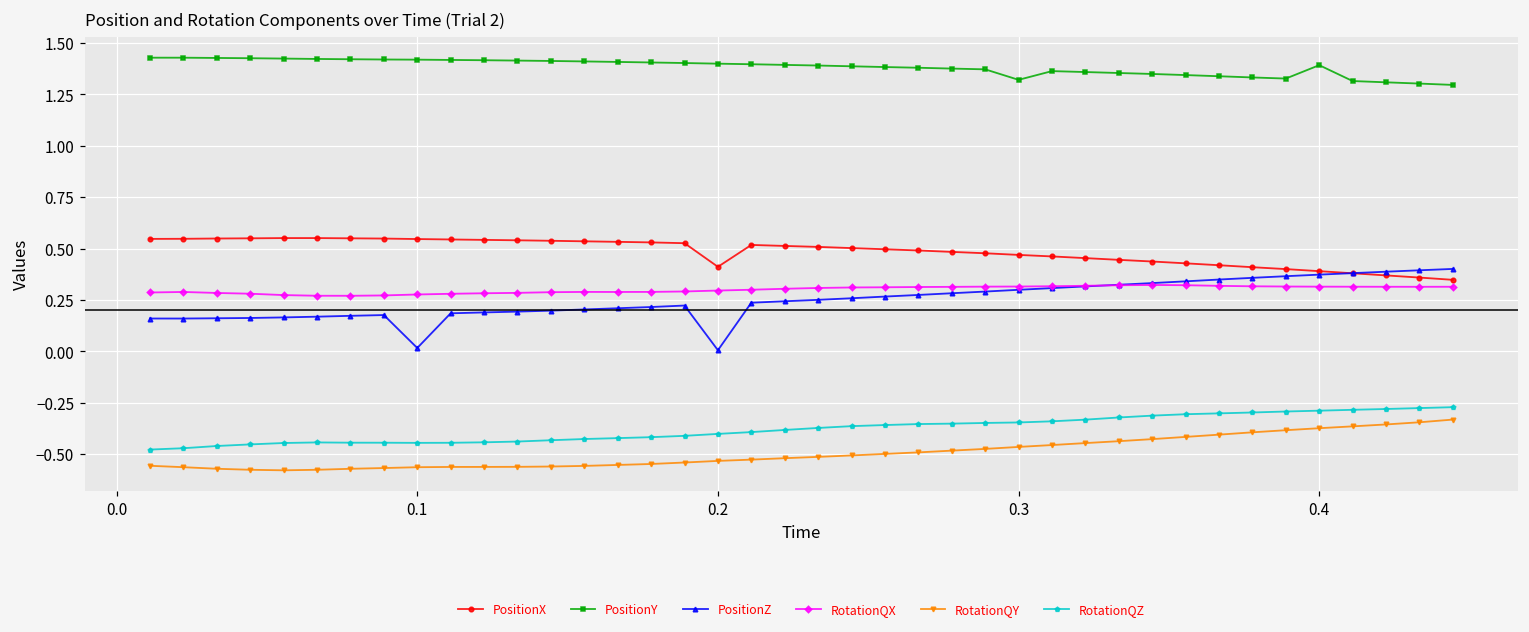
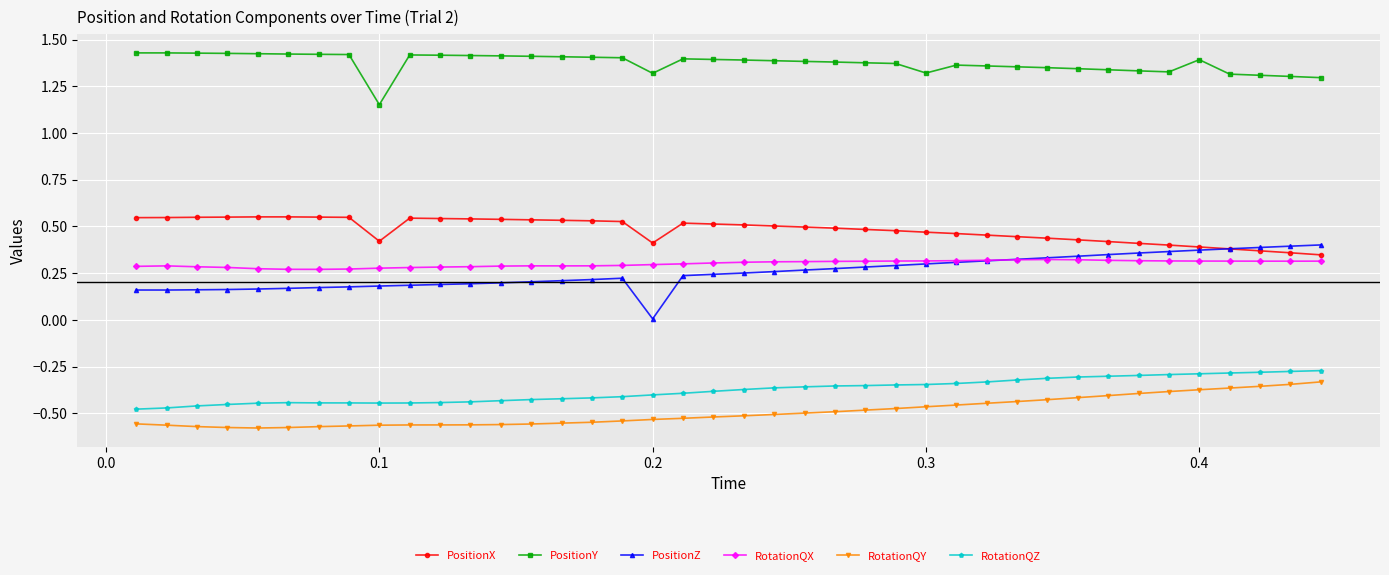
PositionX, 0.1: 0.55 -> 0.42
PositionY, 0.1: 1.42 -> 1.15
PositionZ, 0.1: 0.02 -> 0.18
PositionY, 0.2: 1.40 -> 1.32
